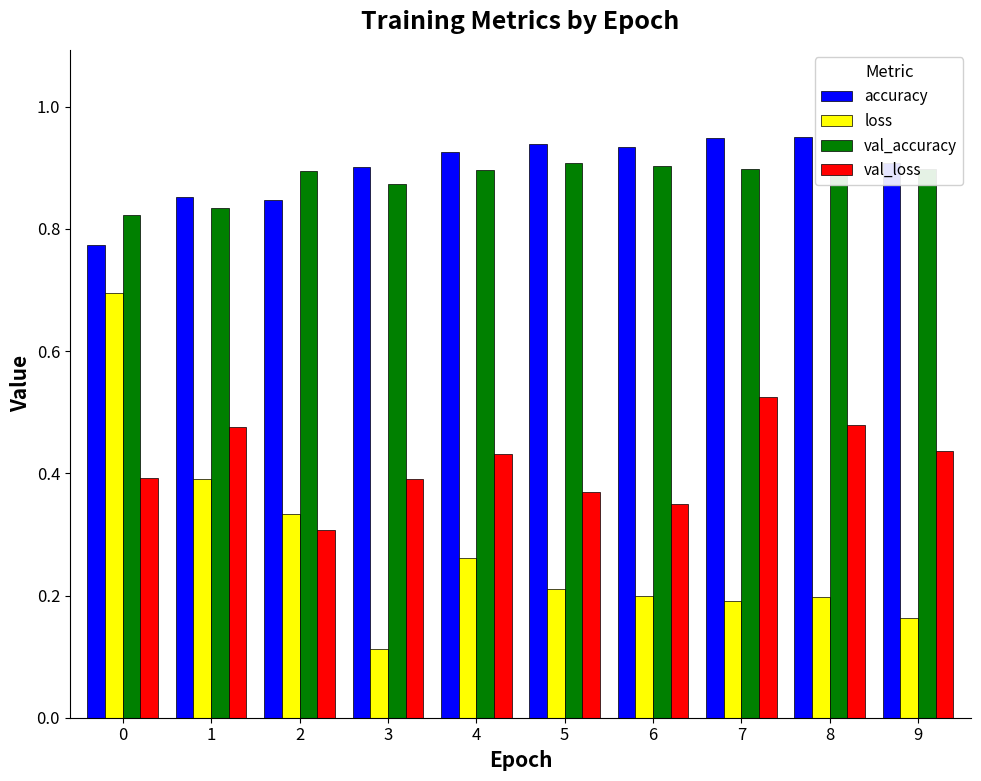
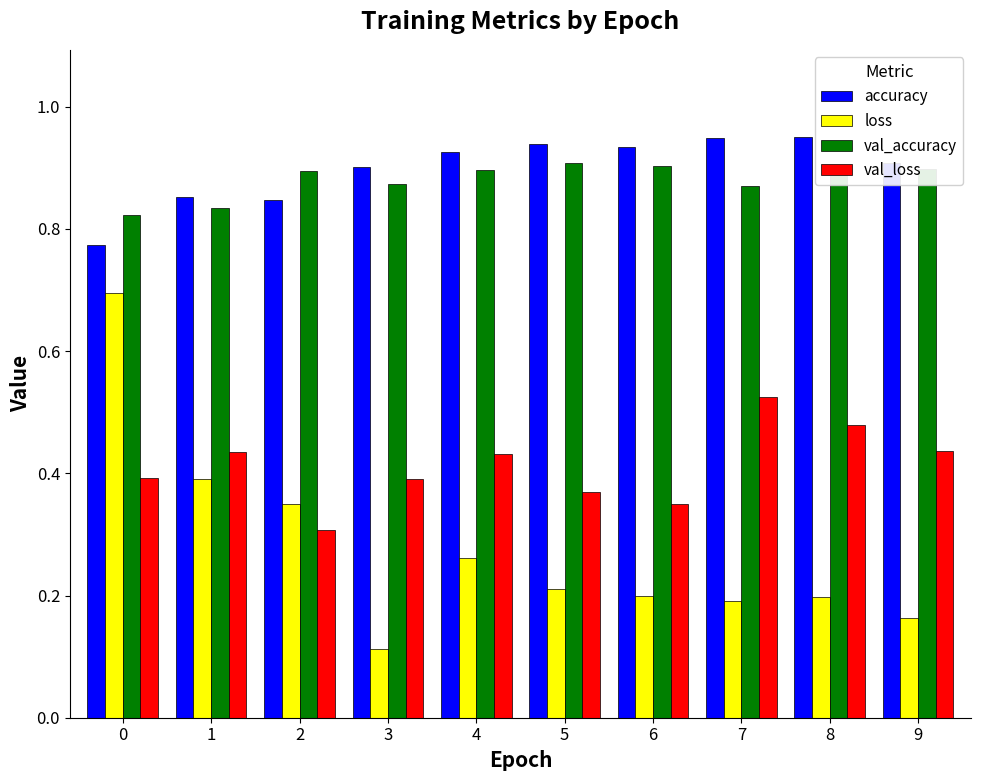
val_loss, 1: 0.48 -> 0.43
loss, 2: 0.33 -> 0.35
val_accuracy, 7: 0.90 -> 0.87
